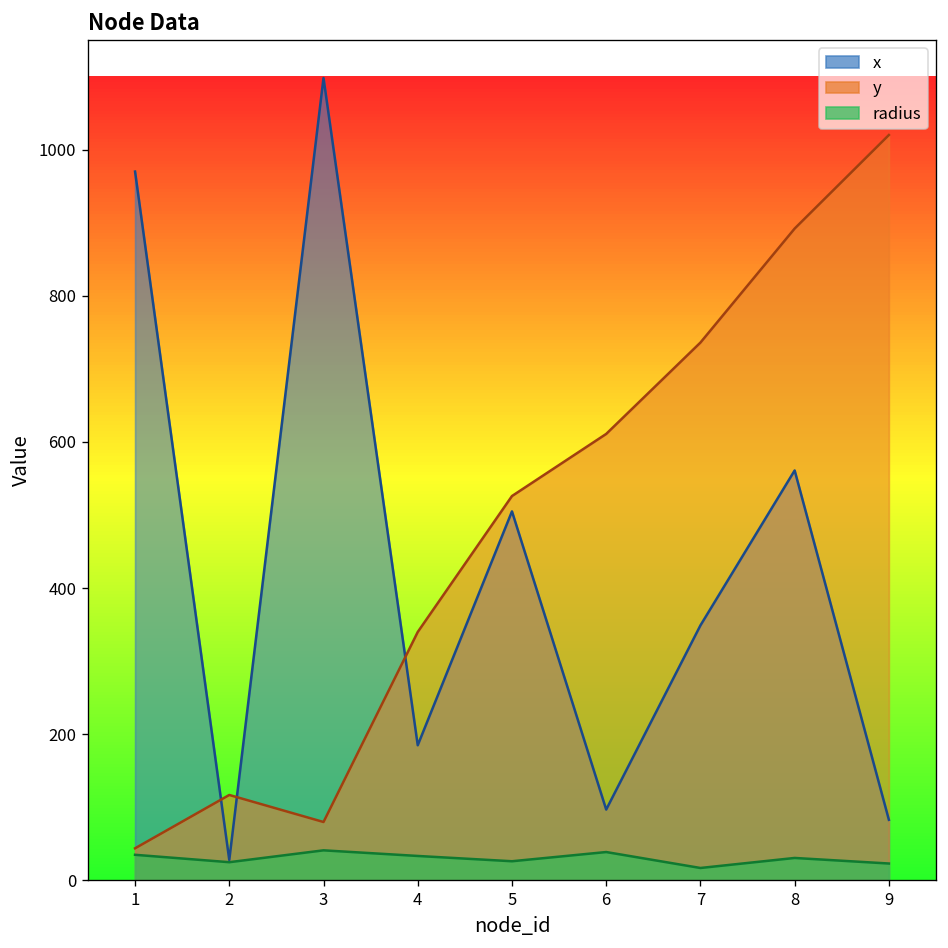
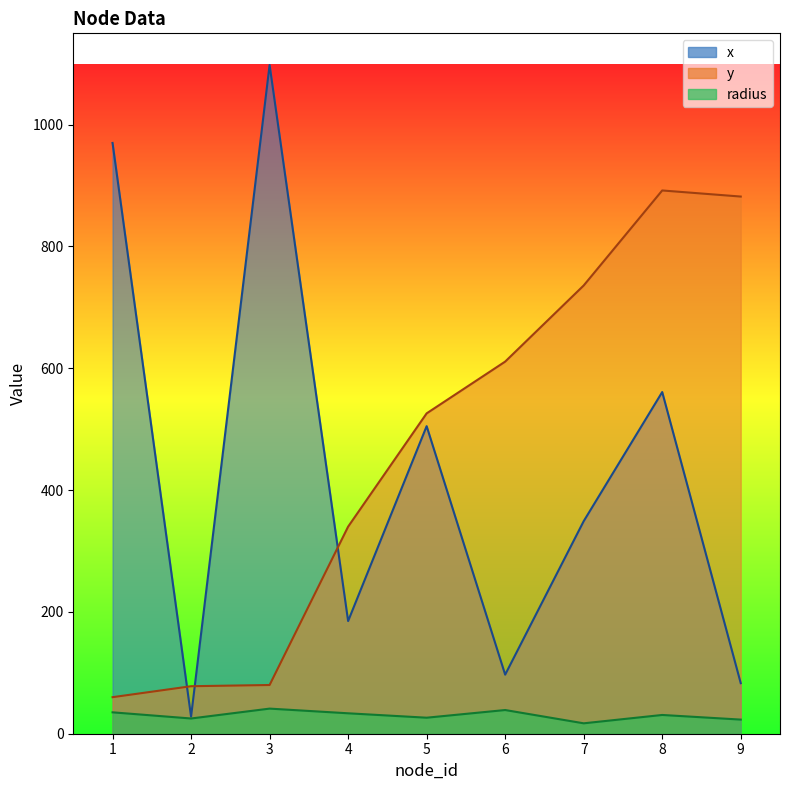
y, 1: 40 -> 60
y, 2: 120 -> 80
y, 9: 1020 -> 880
